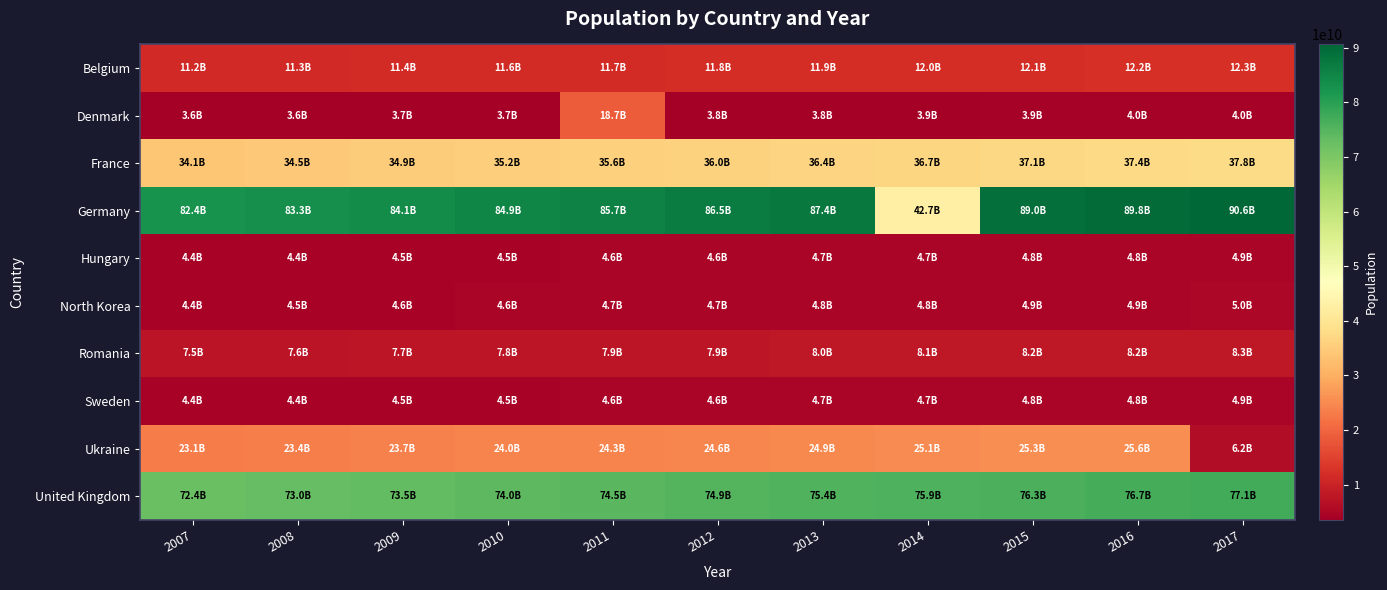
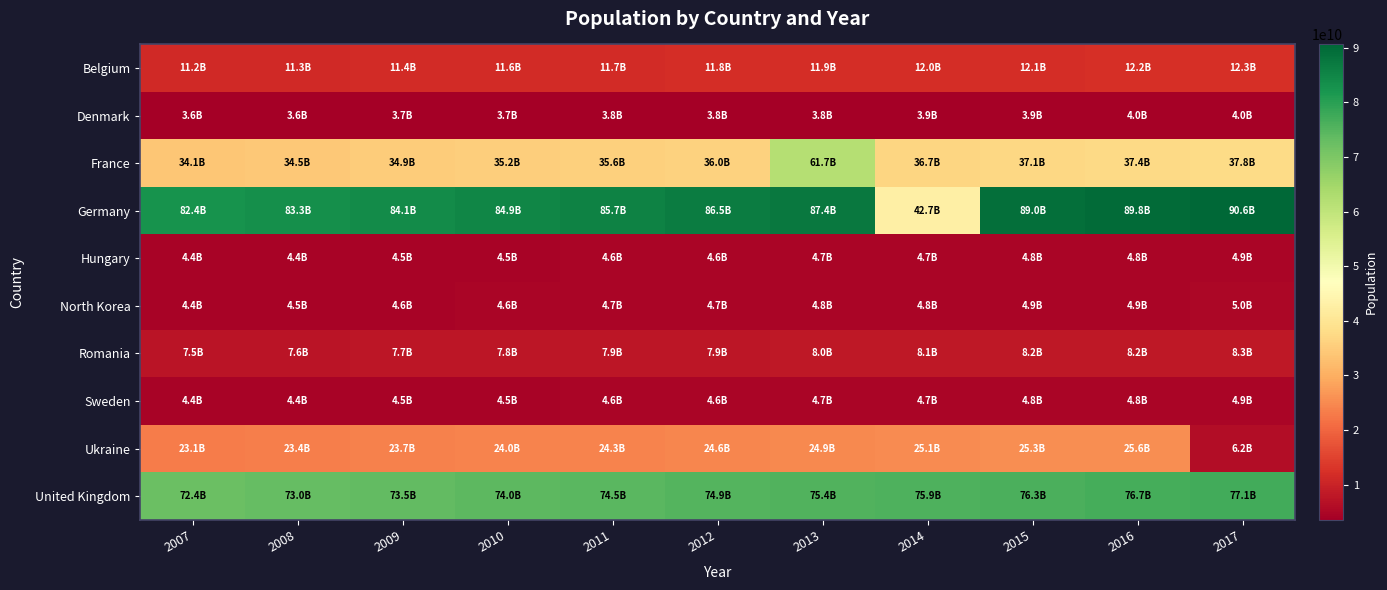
Denmark, 2011: 18.7B -> 3.8B
France, 2013: 36.4B -> 61.7B
